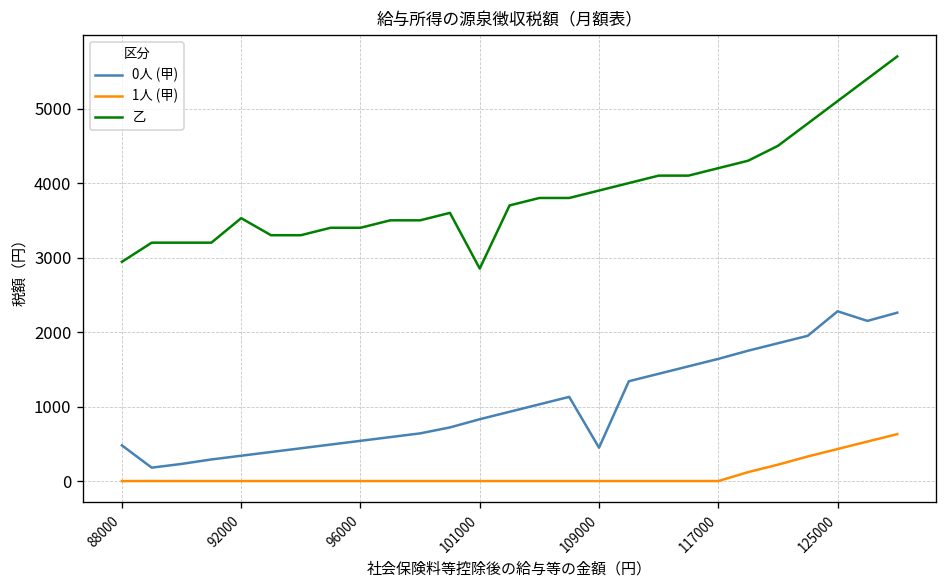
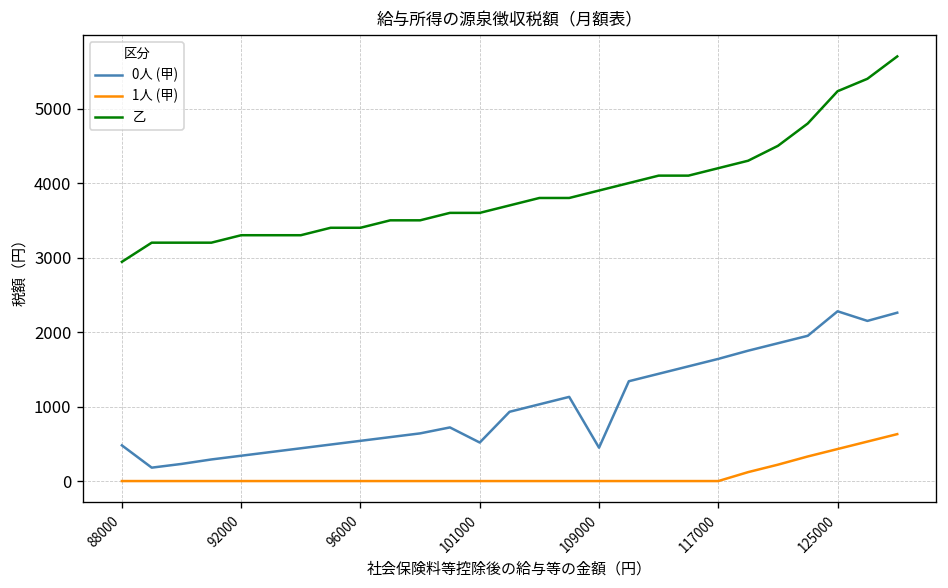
乙, 92000: 3500 -> 3300
0人 (甲), 101000: 800 -> 500
乙, 101000: 2900 -> 3600
乙, 125000: 5100 -> 5200
